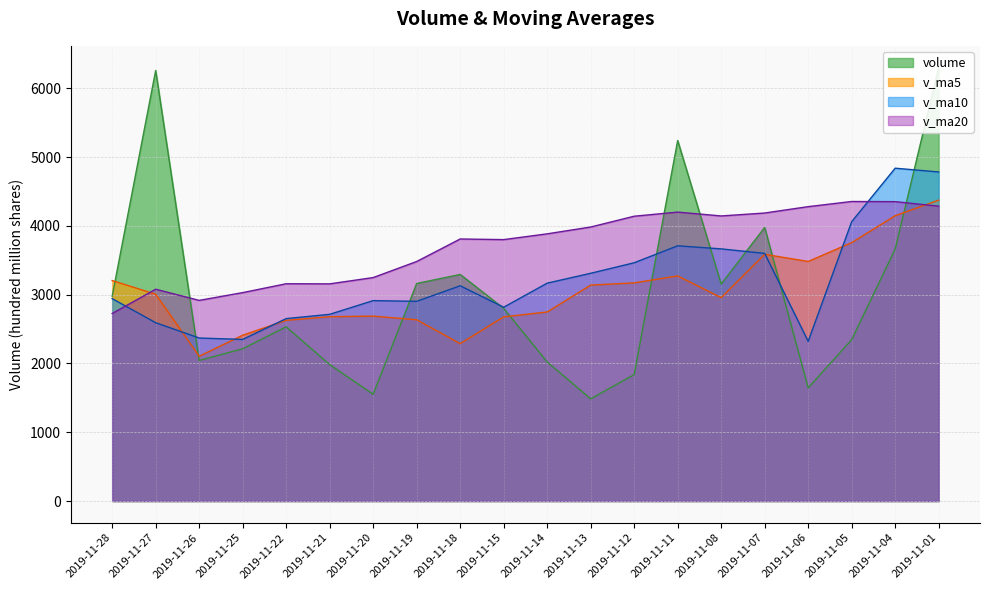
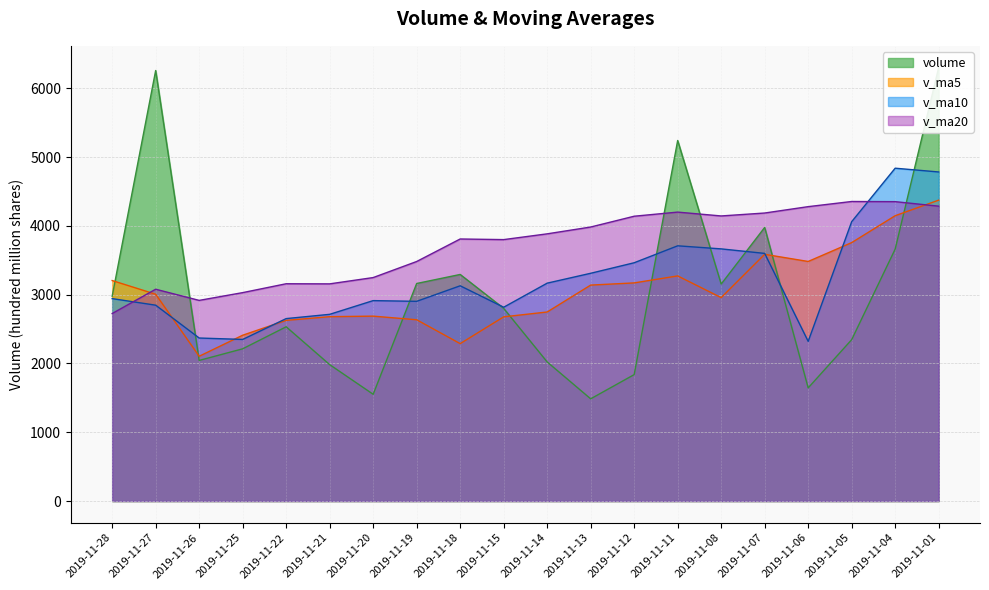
v_ma10, 2019-11-27: 2600 -> 2800
